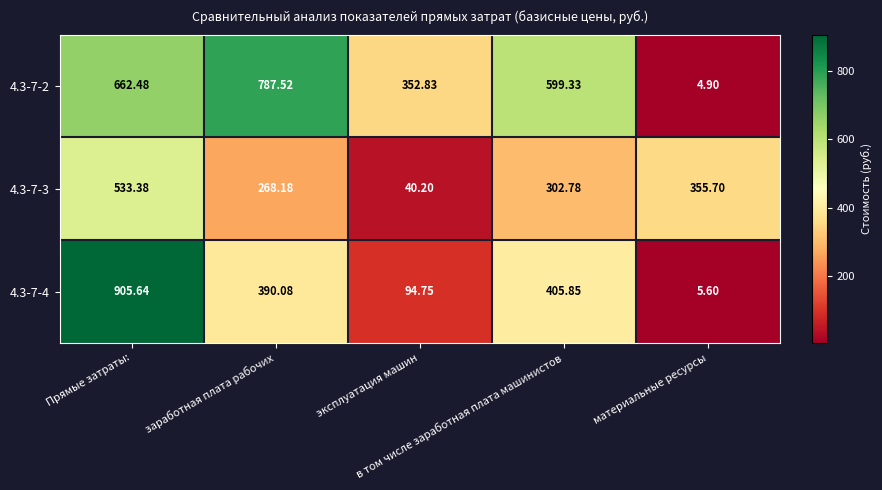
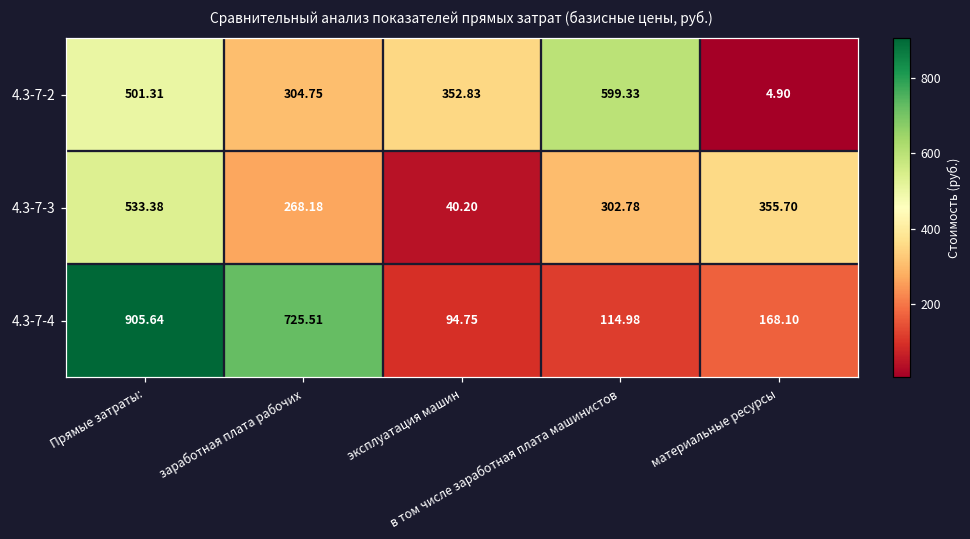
4.3-7-2, Прямые затраты:: 662.48 -> 501.31
4.3-7-2, заработная плата рабочих: 787.52 -> 304.75
4.3-7-4, заработная плата рабочих: 390.08 -> 725.51
4.3-7-4, в том числе заработная плата машинистов: 405.85 -> 114.98
4.3-7-4, материальные ресурсы: 5.60 -> 168.10
